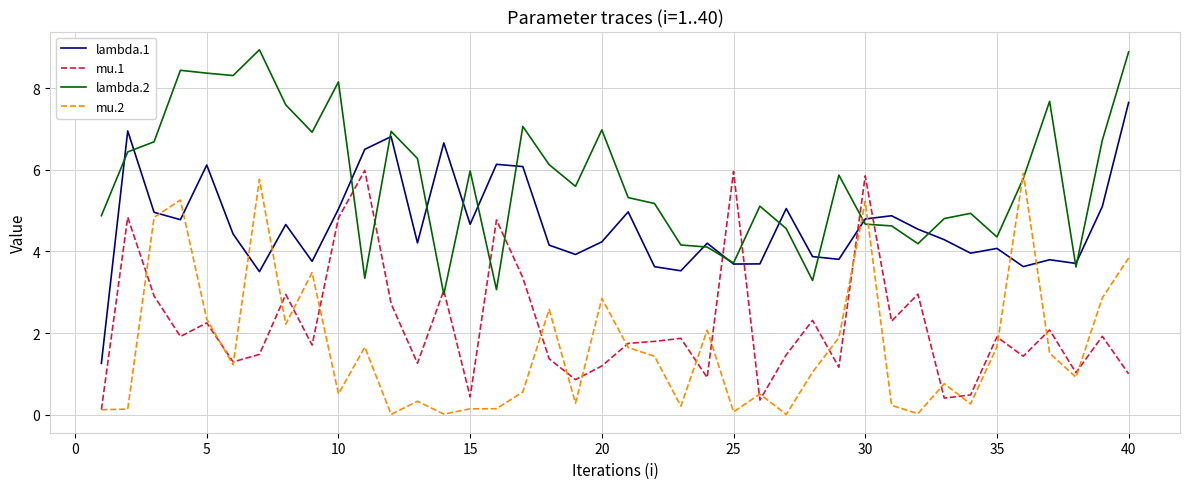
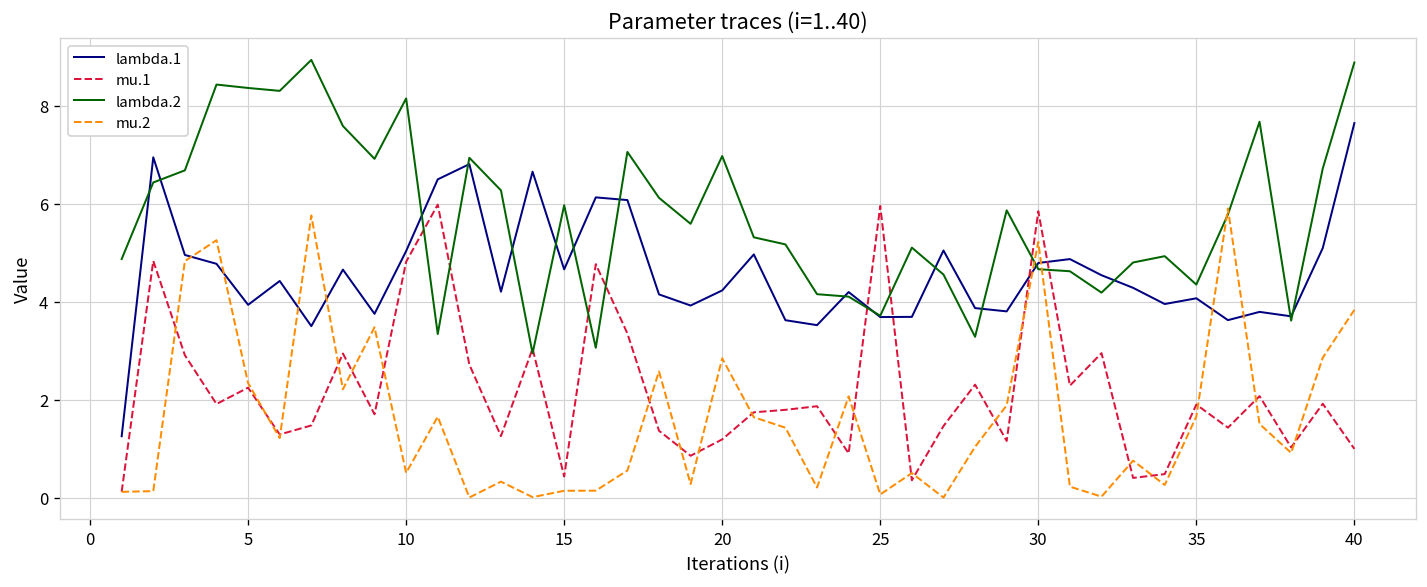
lambda.1, 5: 6.1 -> 3.9
